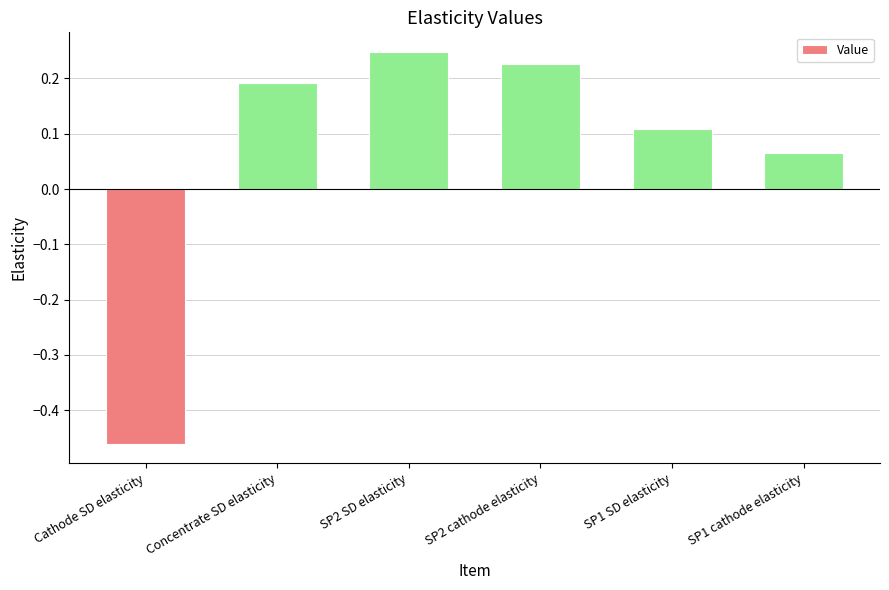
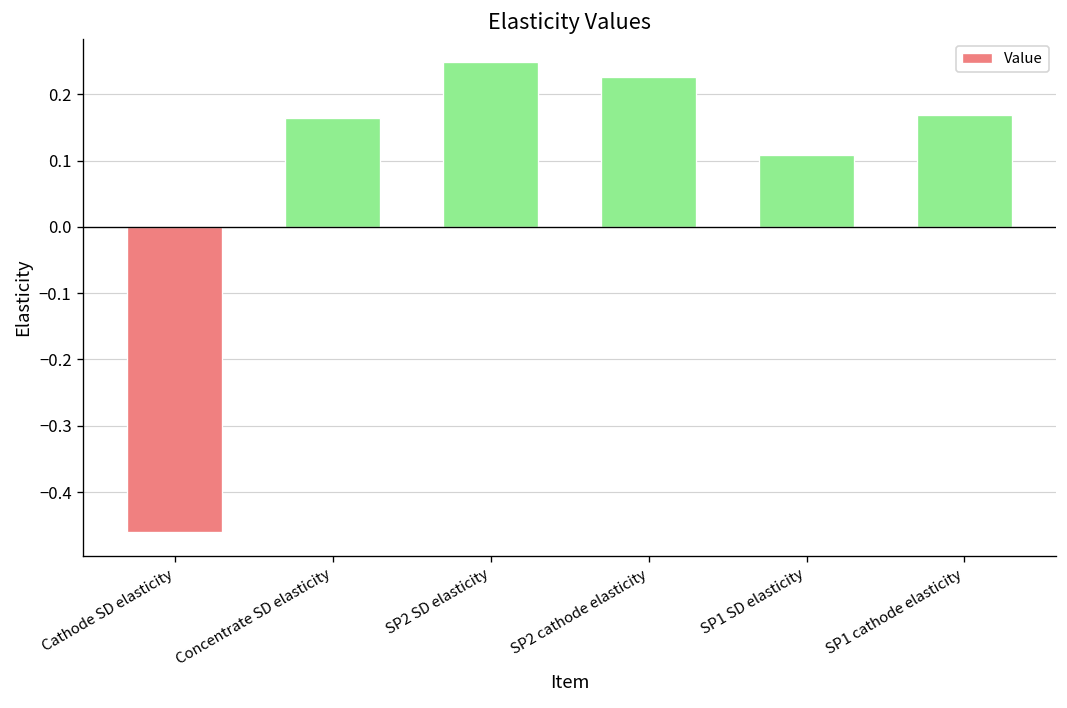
Concentrate SD elasticity: 0.19 -> 0.16
SP1 cathode elasticity: 0.06 -> 0.17
